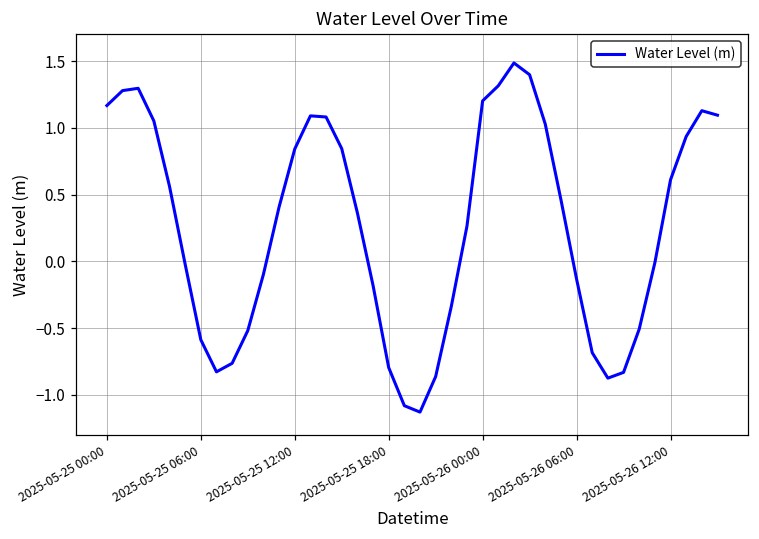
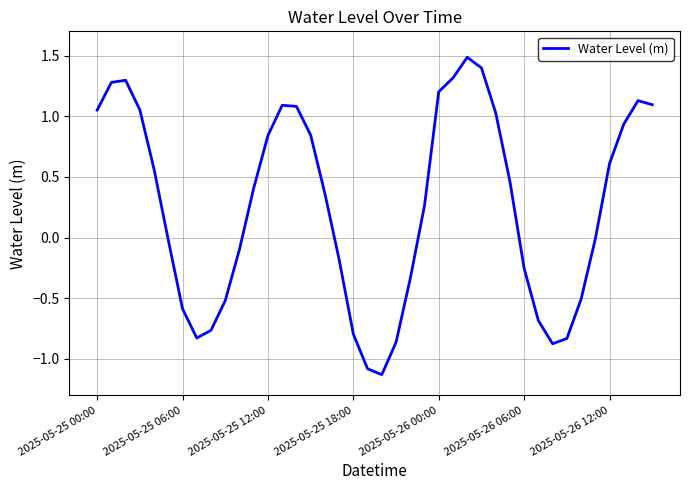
2025-05-25 00:00: 1.17 -> 1.05
2025-05-26 06:00: -0.13 -> -0.25
